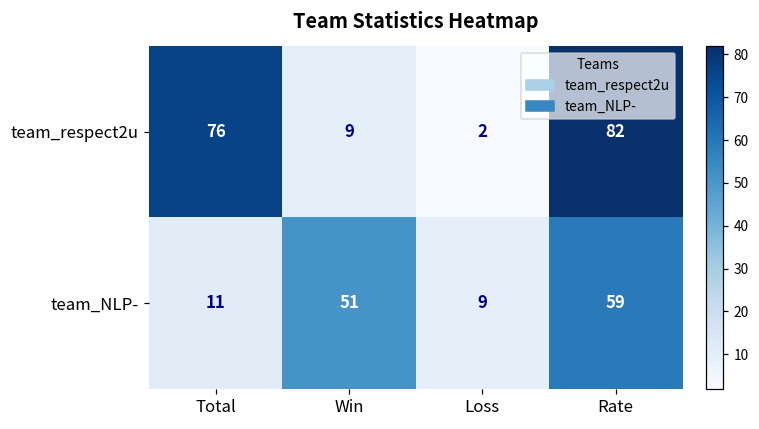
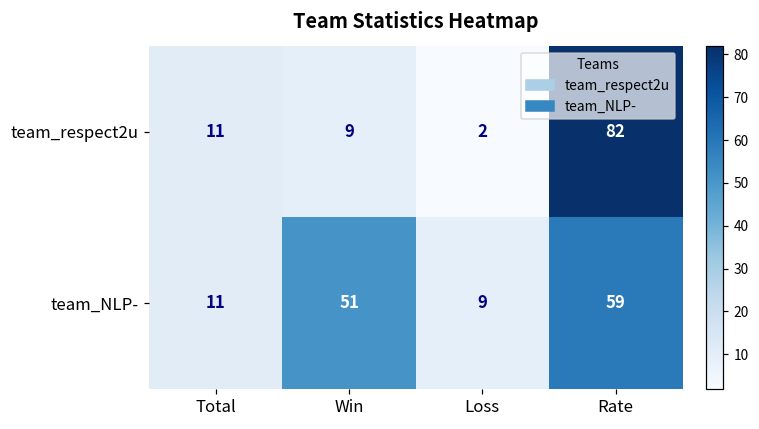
team_respect2u, Total: 76 -> 11
